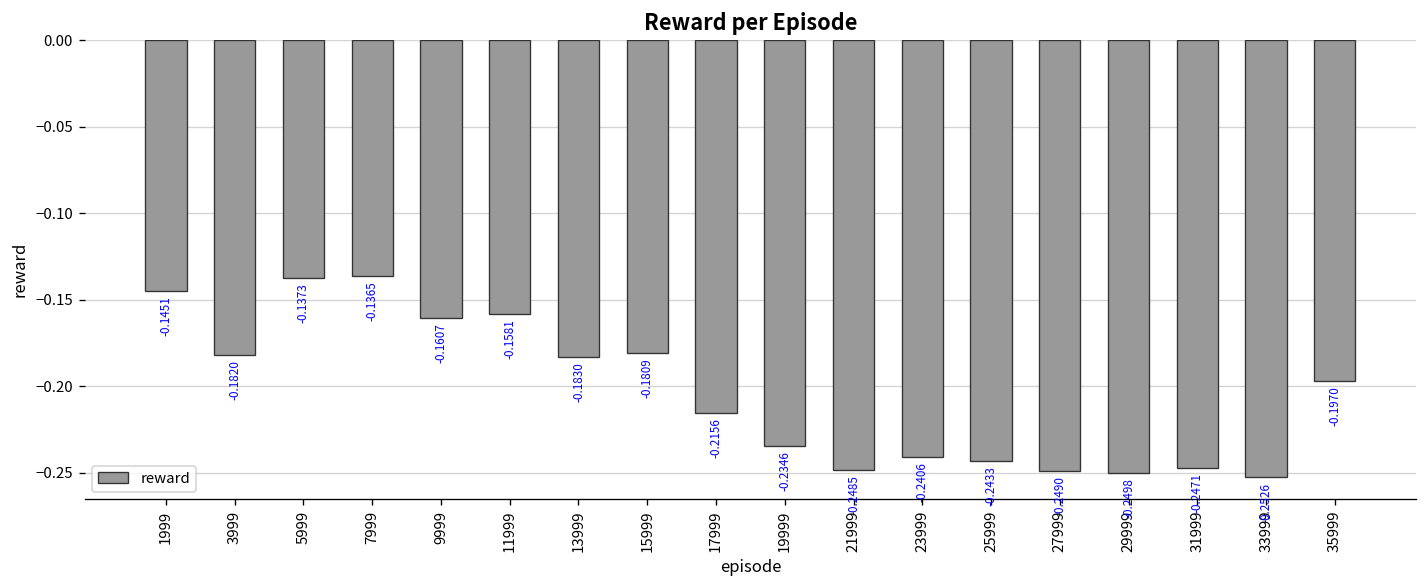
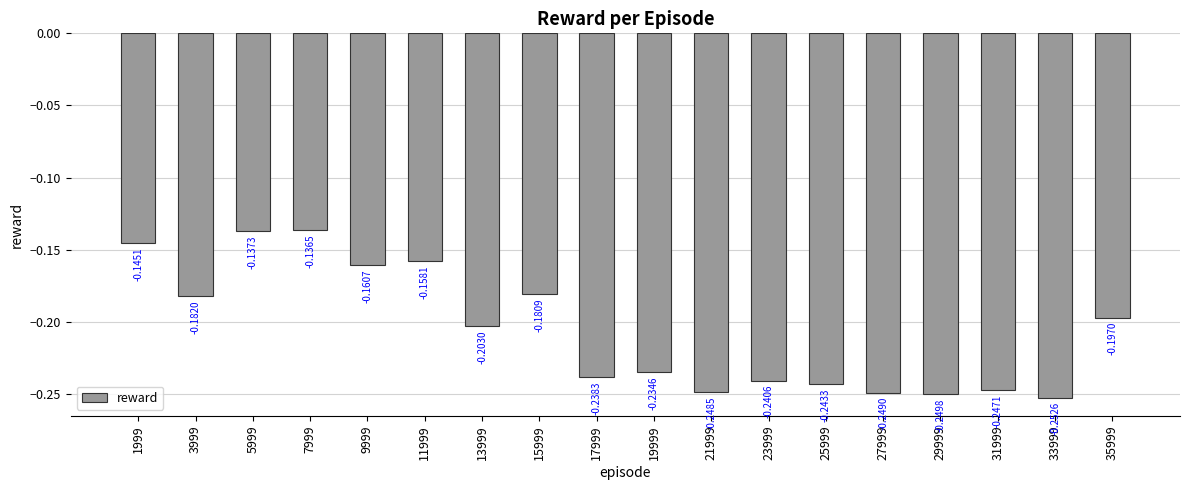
13999: -0.1830 -> -0.2030
17999: -0.2156 -> -0.2383
